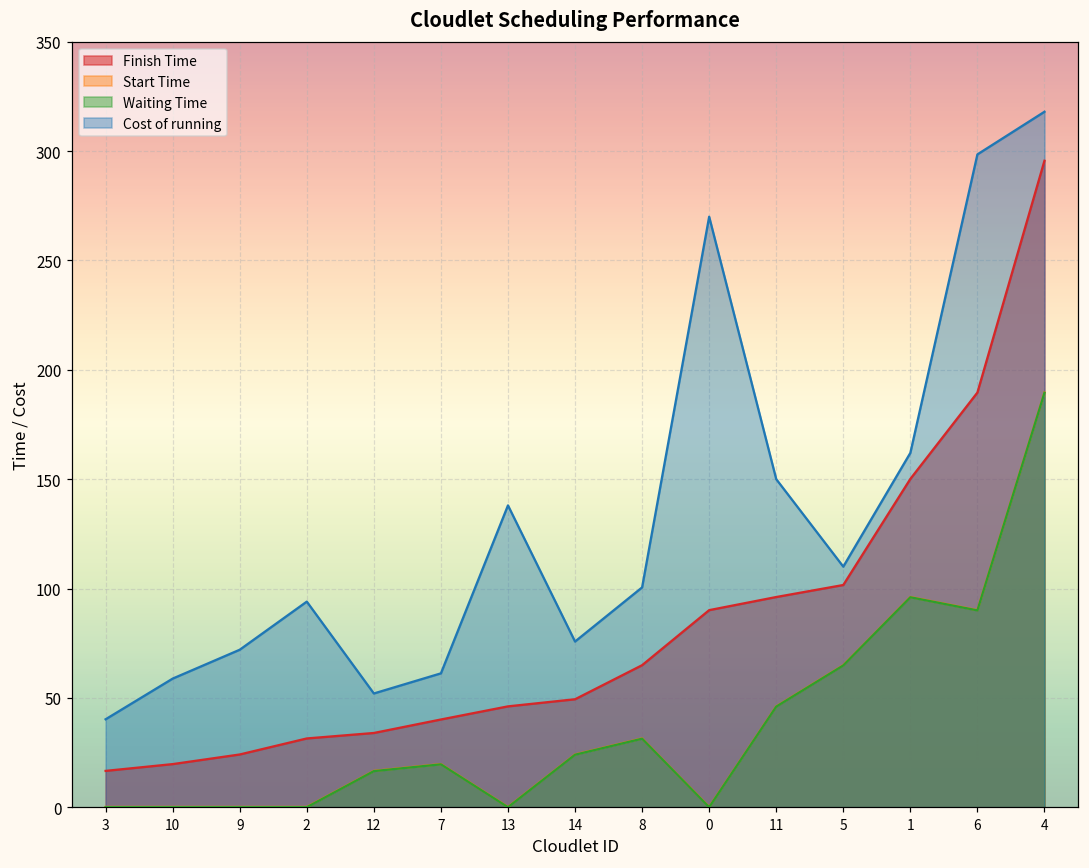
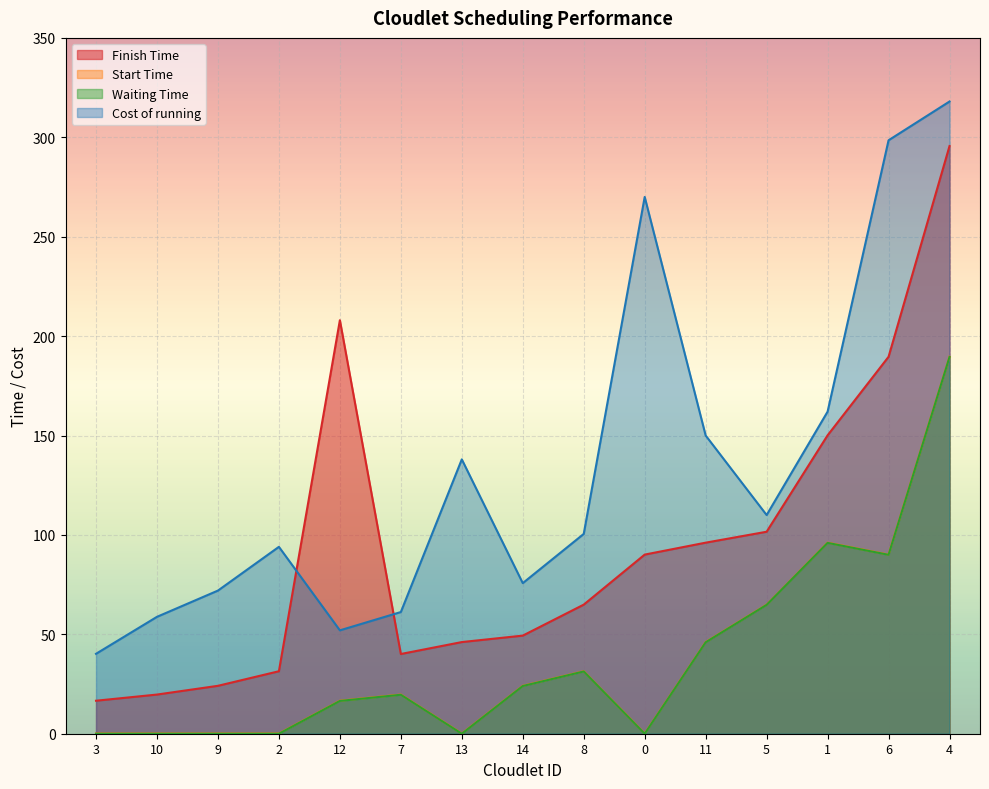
Finish Time, 12: 34 -> 208
